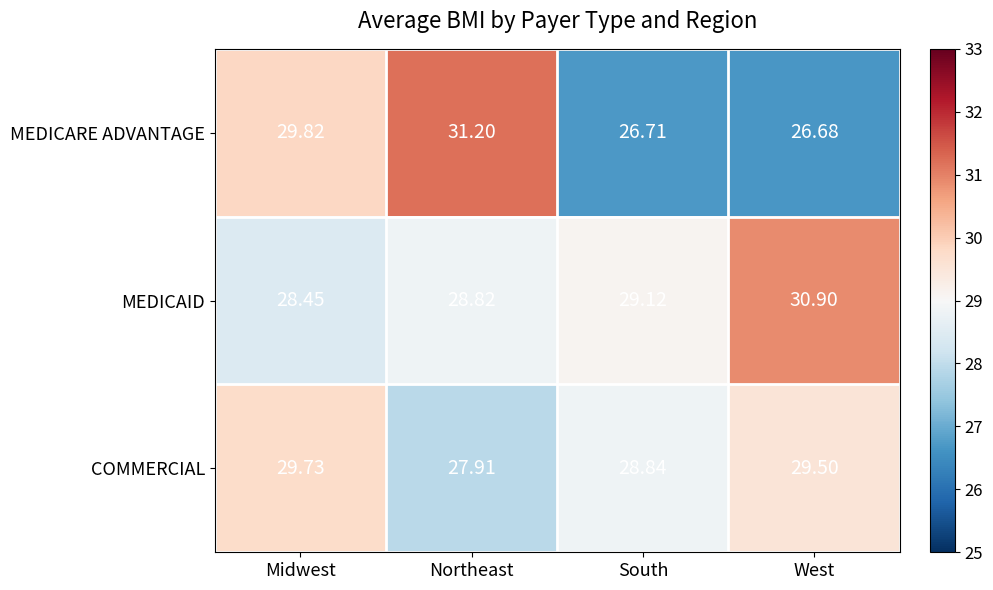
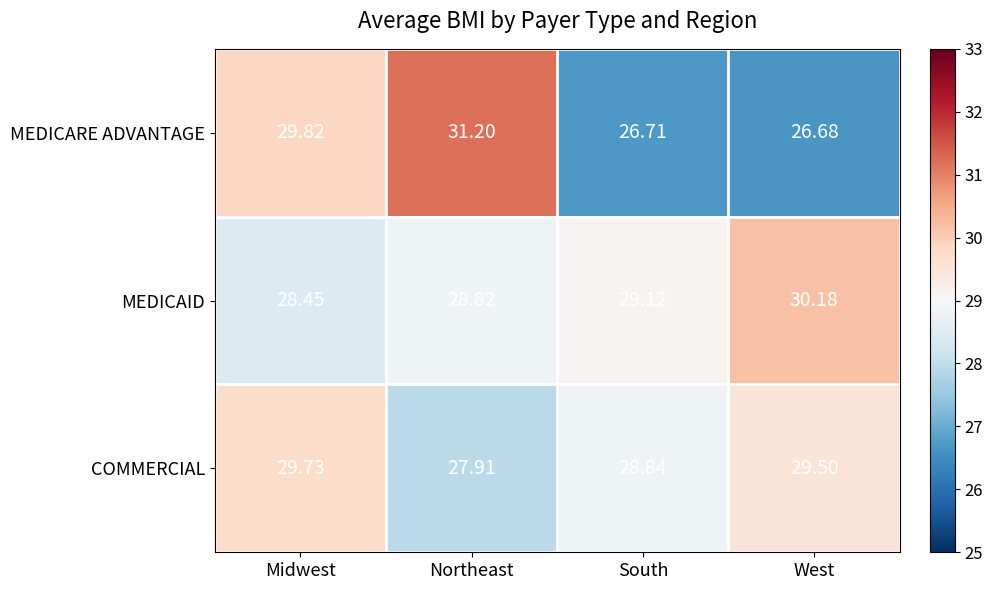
MEDICAID, West: 30.90 -> 30.18
